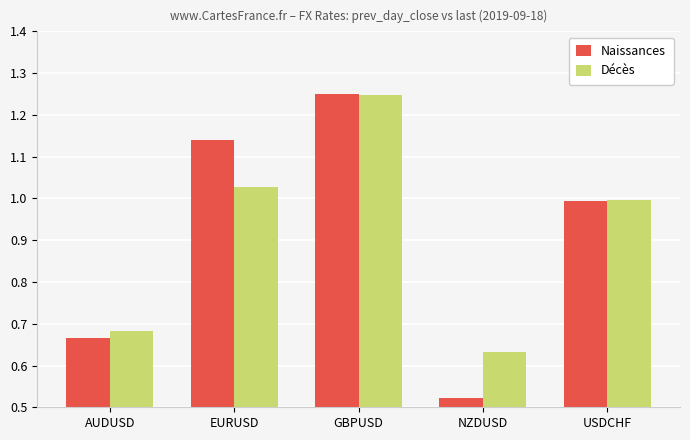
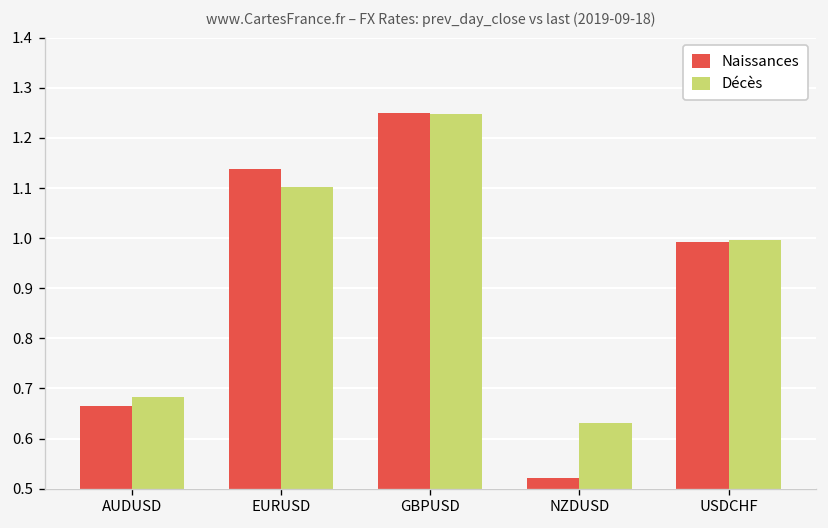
Décès, EURUSD: 1.03 -> 1.10
